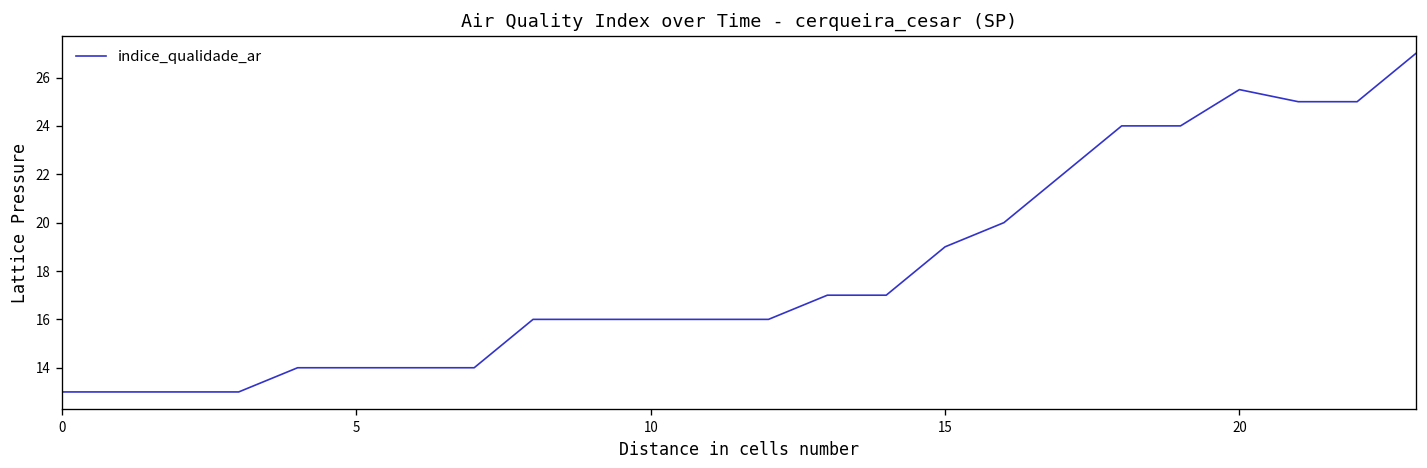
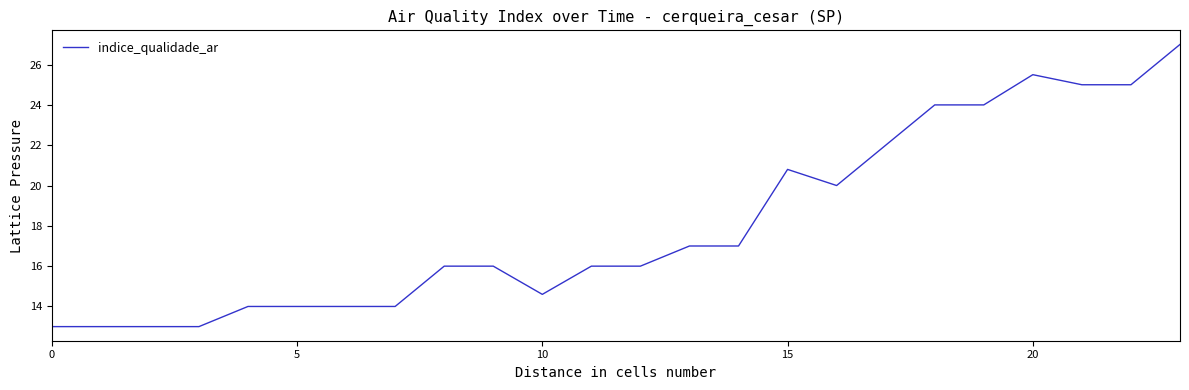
10: 16.0 -> 14.6
15: 19.0 -> 20.8
